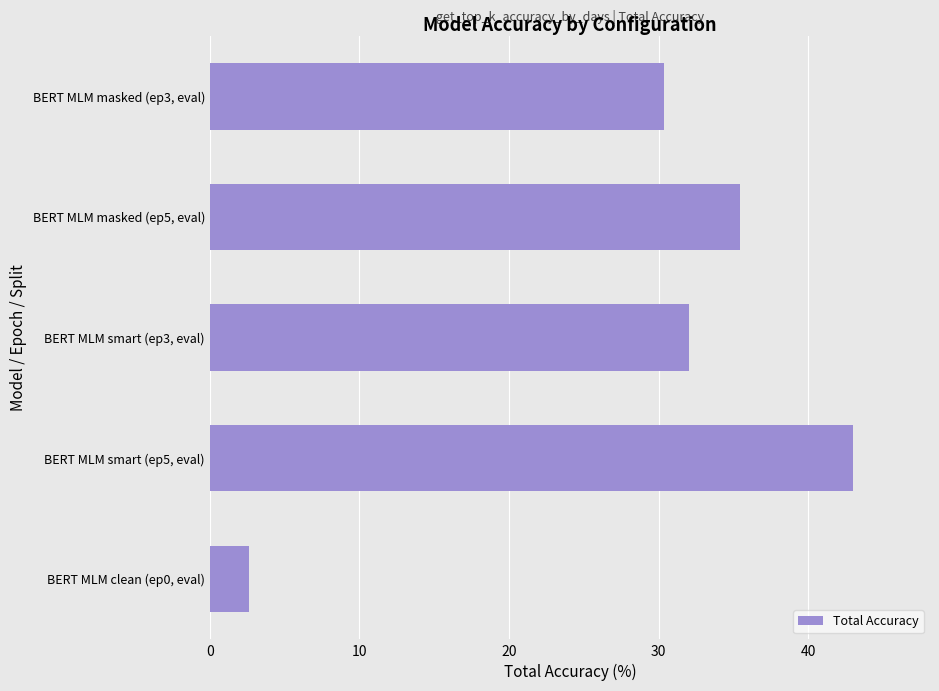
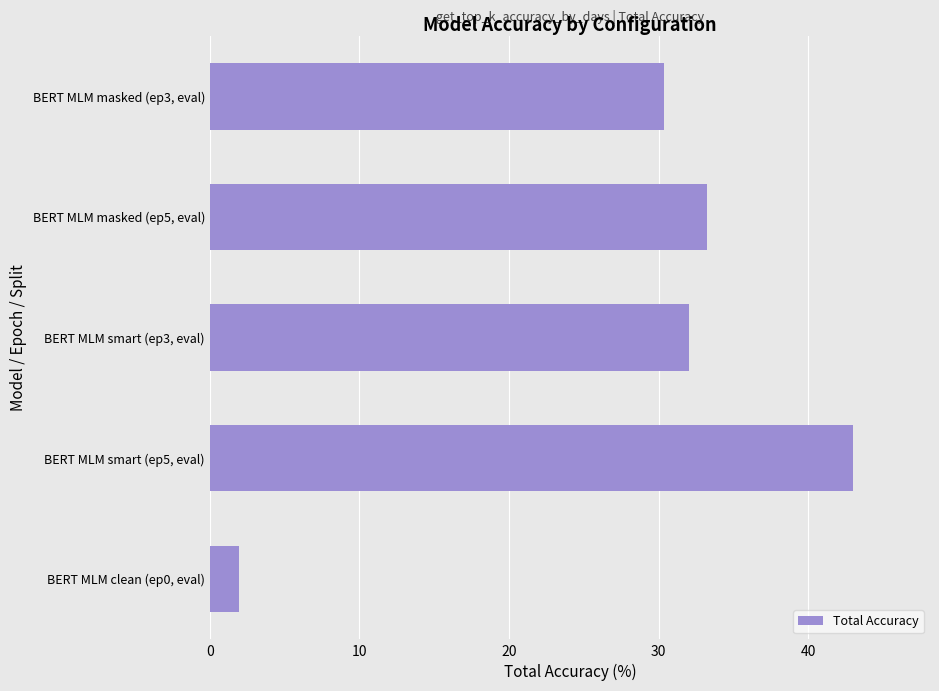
BERT MLM masked (ep5, eval): 35.4 -> 33.2
BERT MLM clean (ep0, eval): 2.6 -> 1.9
